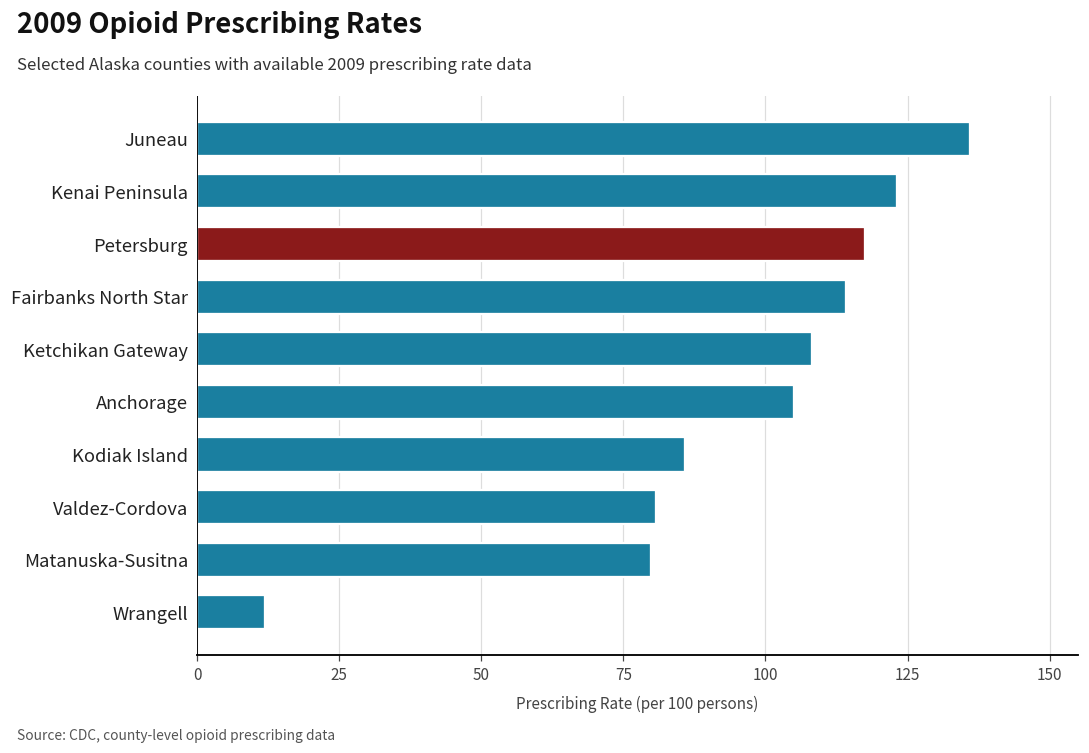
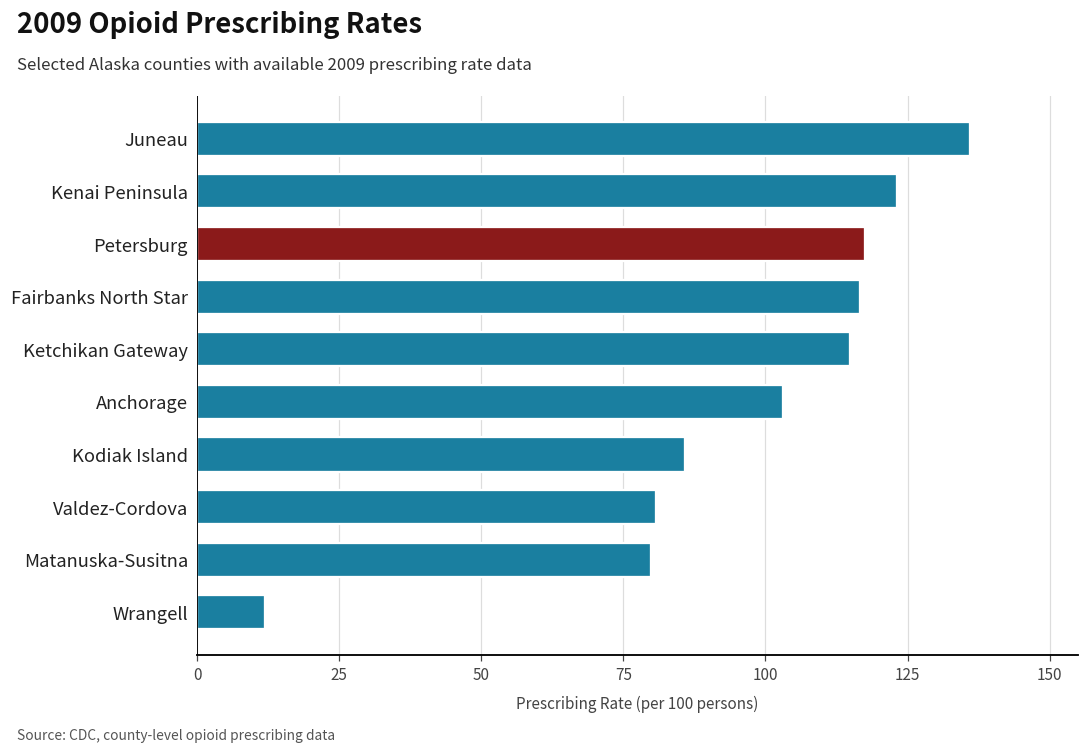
Fairbanks North Star: 114 -> 117
Ketchikan Gateway: 108 -> 115
Anchorage: 105 -> 103
